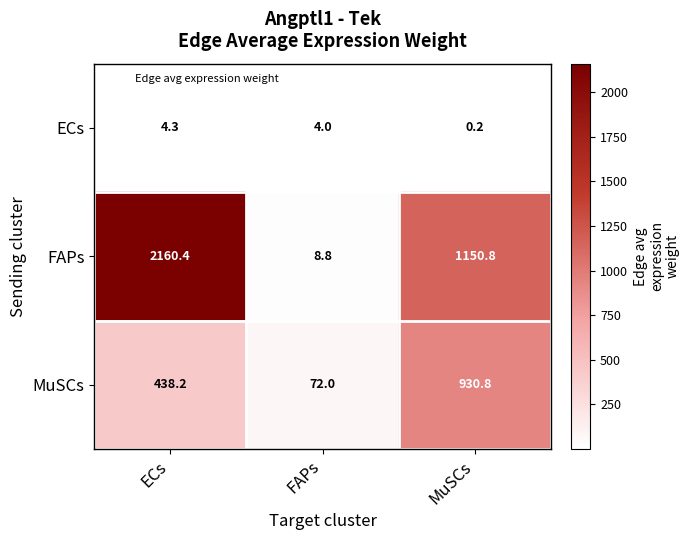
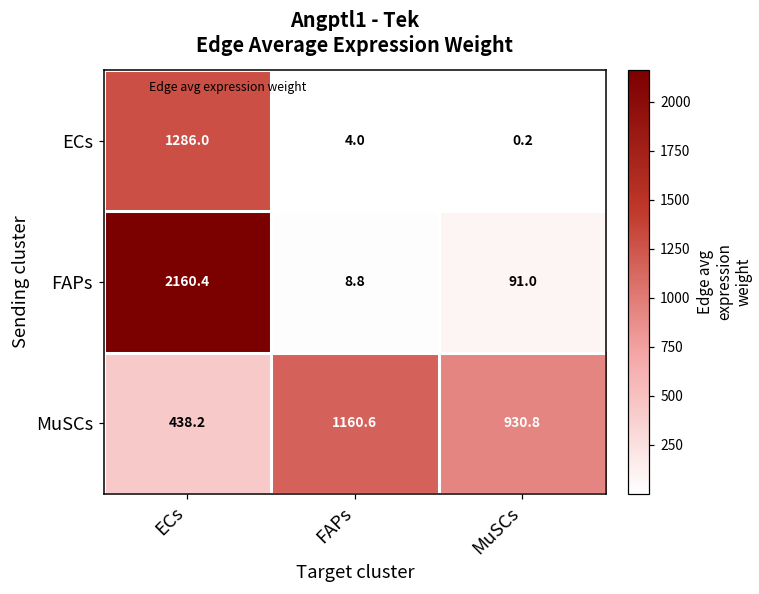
ECs, ECs: 4.3 -> 1286.0
FAPs, MuSCs: 1150.8 -> 91.0
MuSCs, FAPs: 72.0 -> 1160.6
